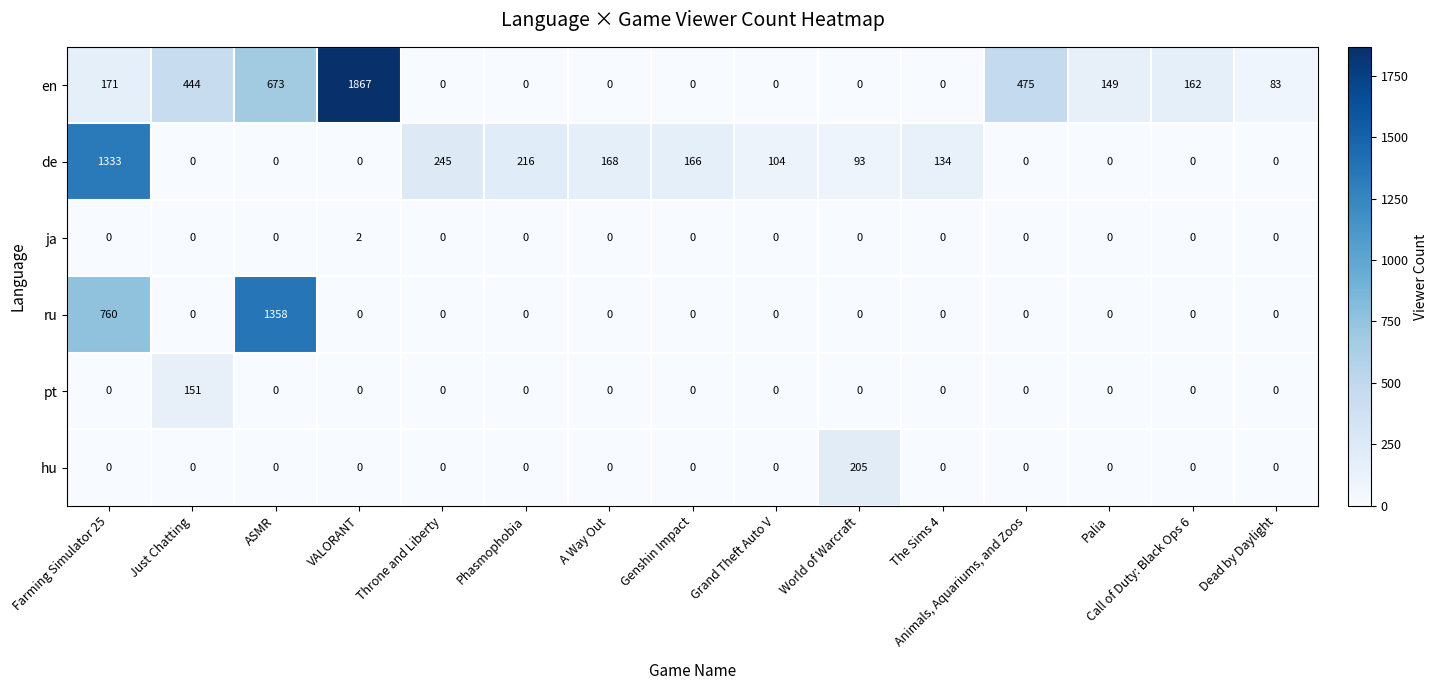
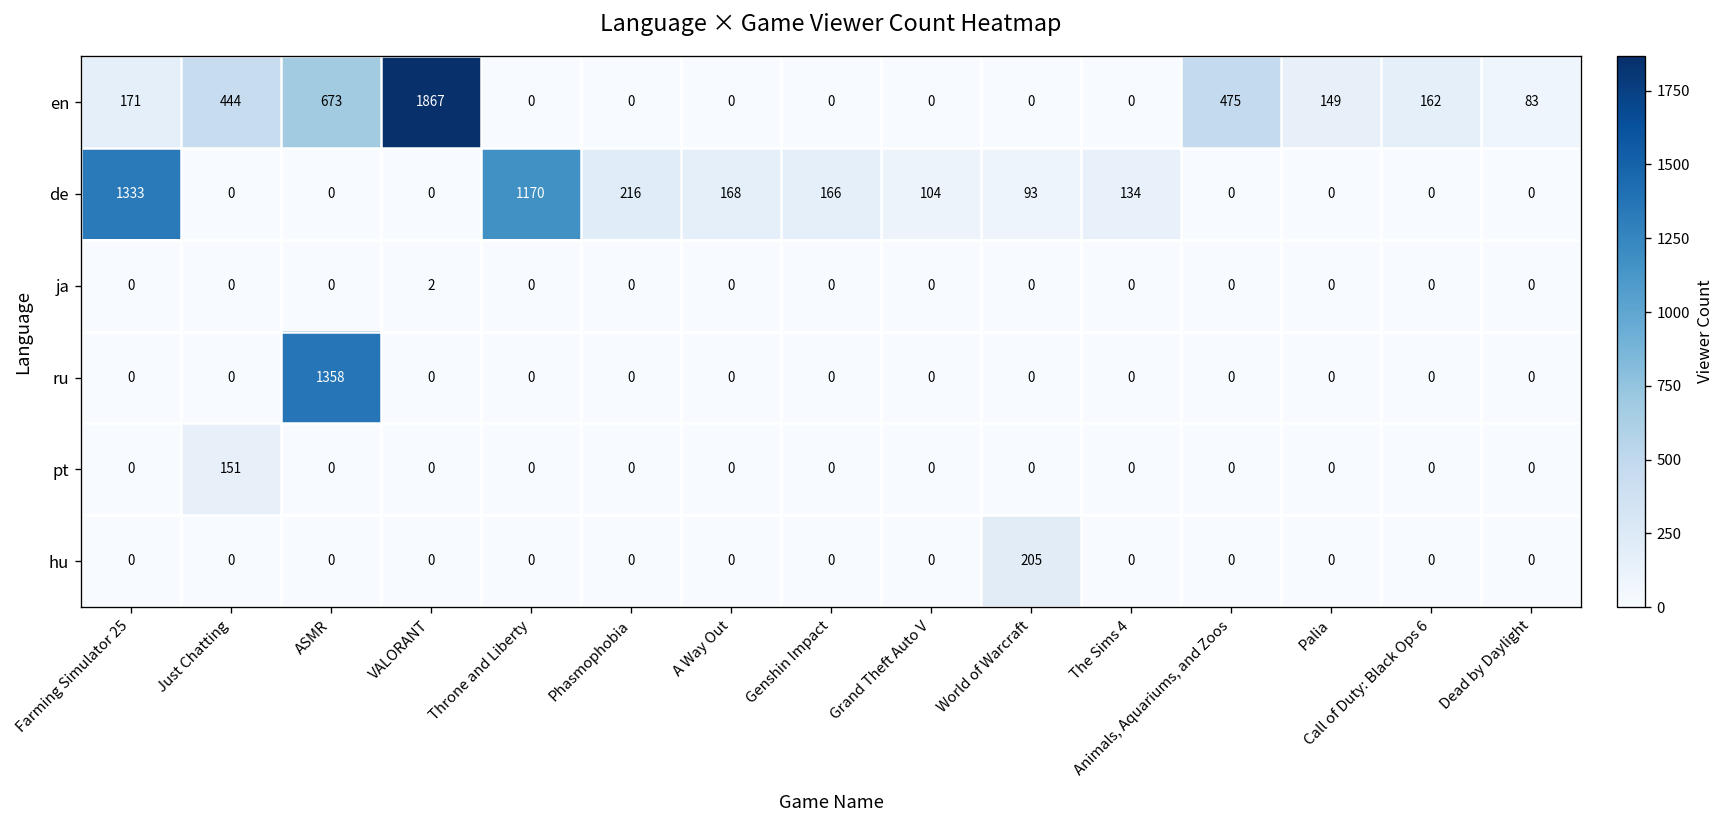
de, Throne and Liberty: 245 -> 1170
ru, Farming Simulator 25: 760 -> 0
